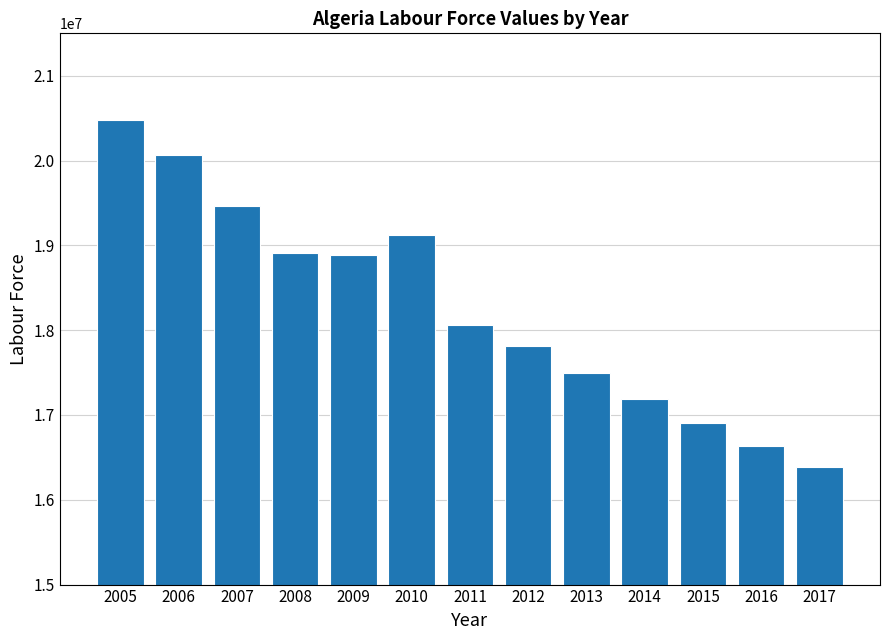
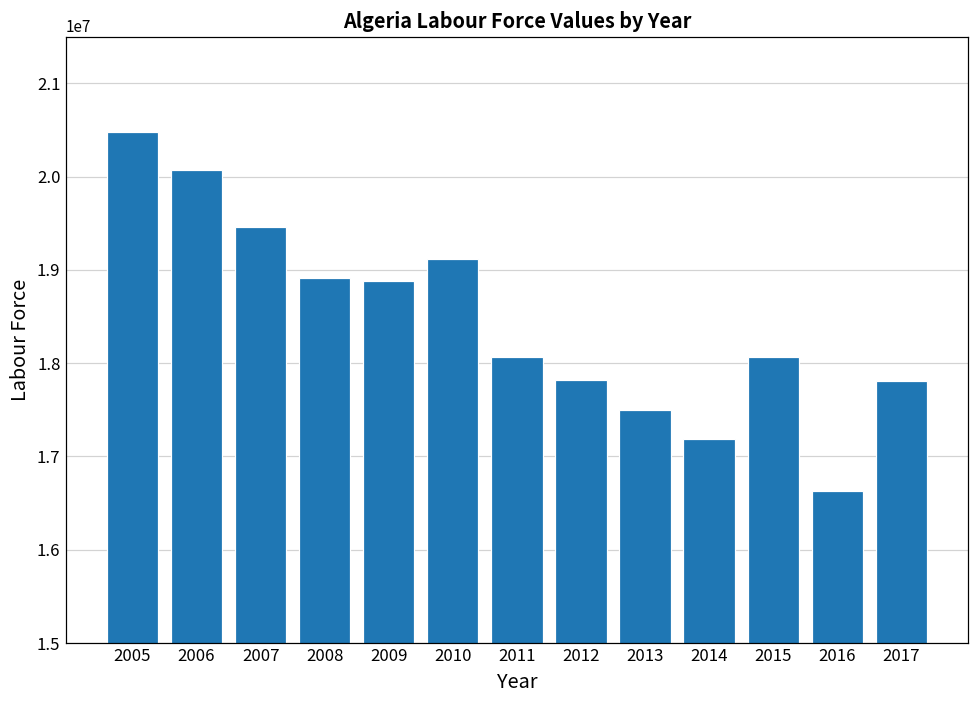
2015: 16900000 -> 18100000
2017: 16400000 -> 17800000
